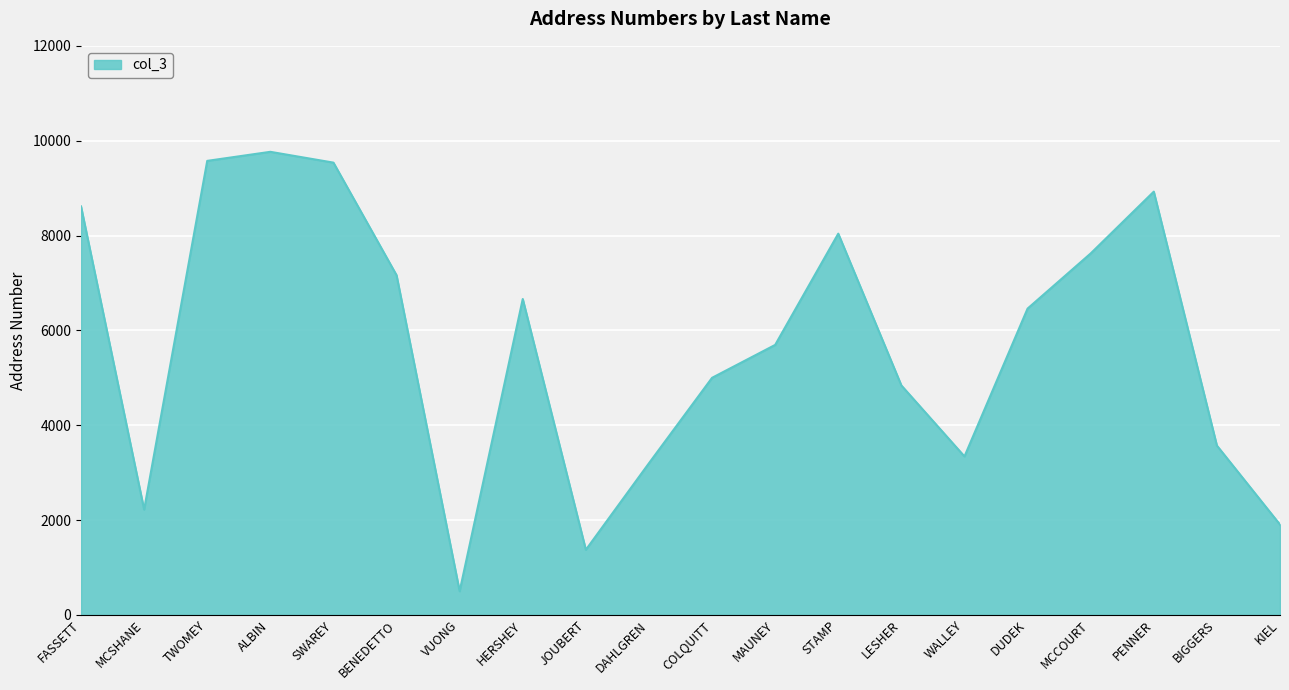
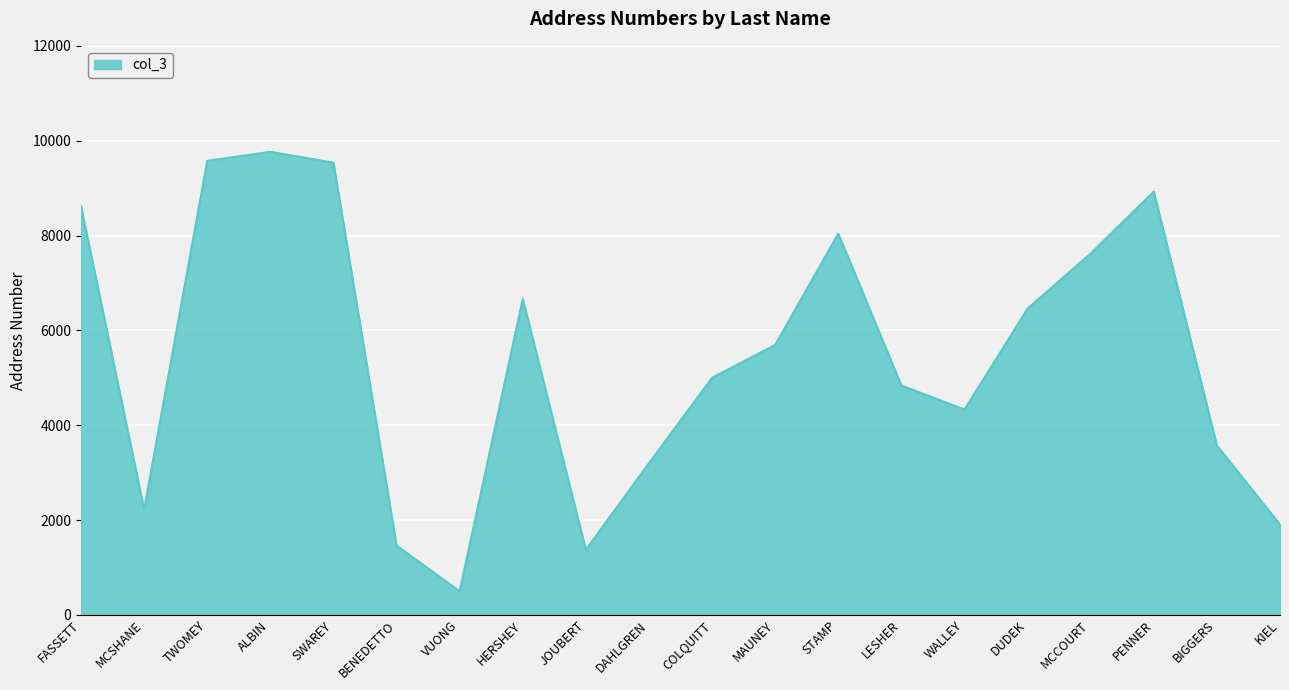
BENEDETTO: 7200 -> 1500
WALLEY: 3300 -> 4300
